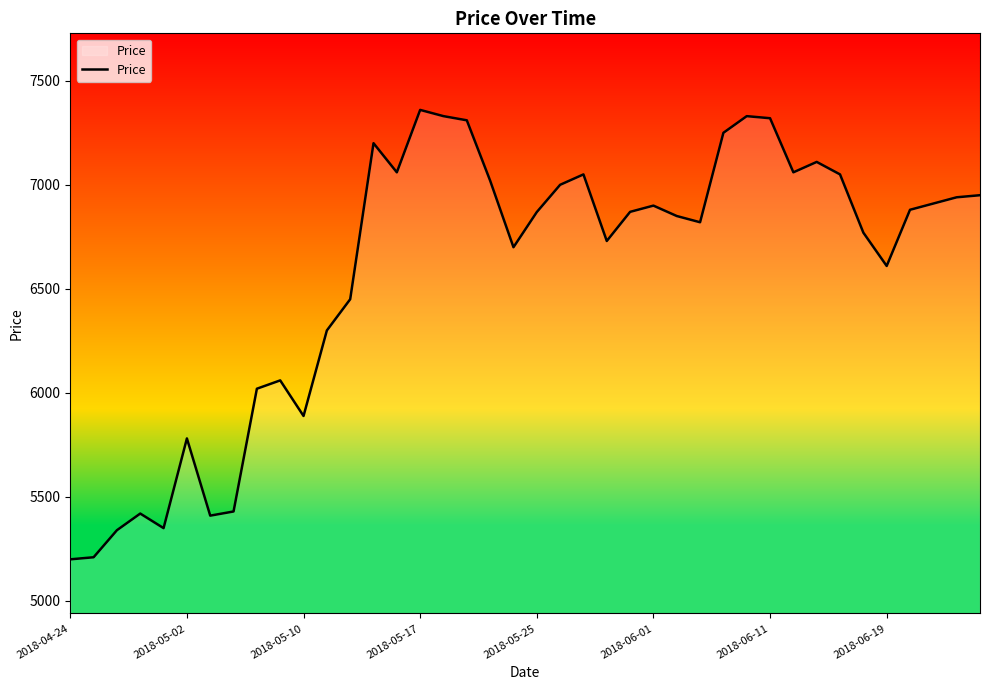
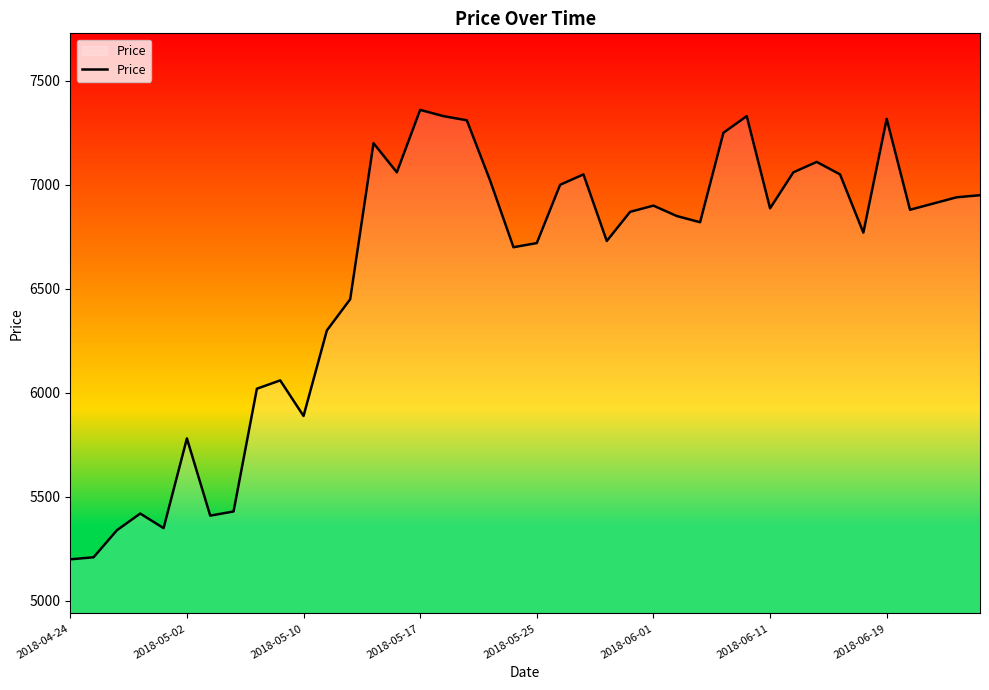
2018-05-25: 6870 -> 6720
2018-06-11: 7320 -> 6890
2018-06-19: 6610 -> 7320
